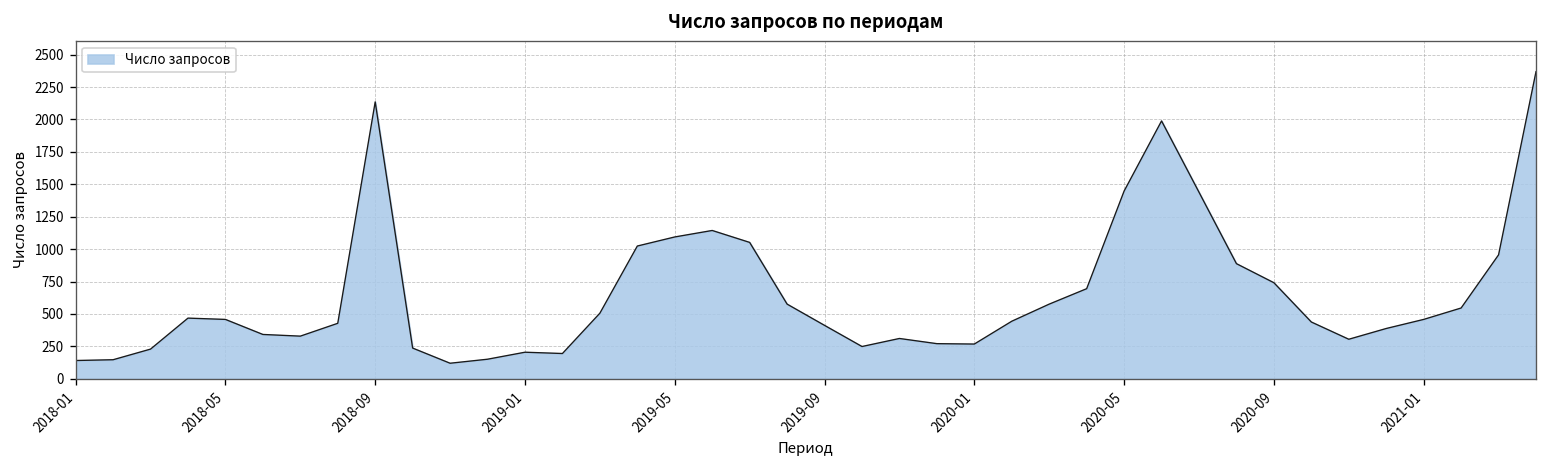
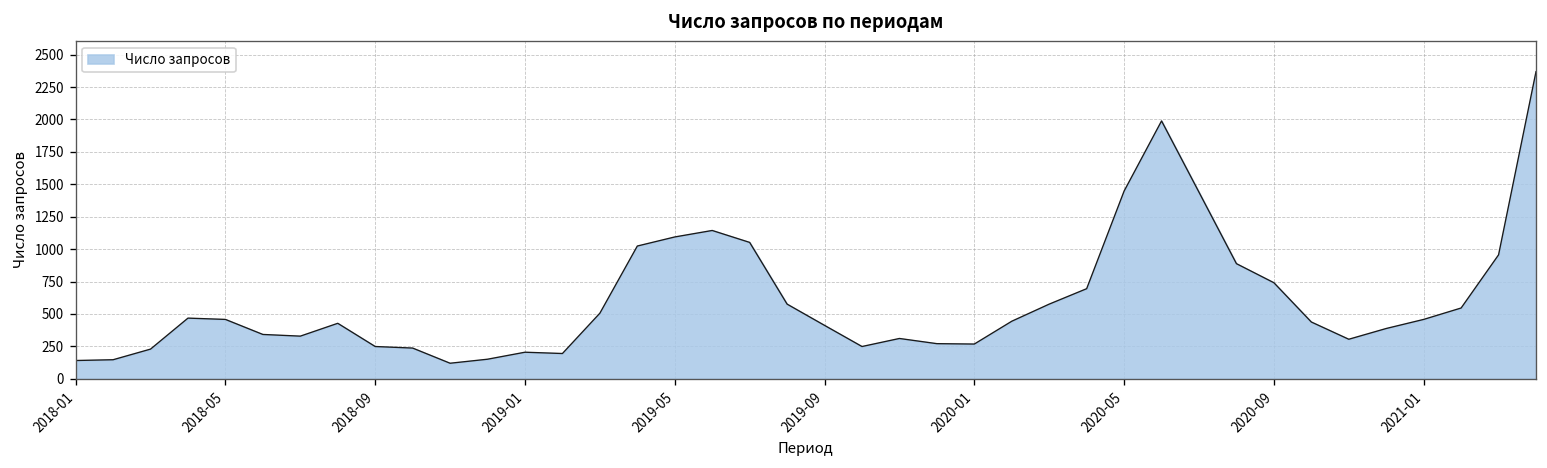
2018-09: 2140 -> 250
